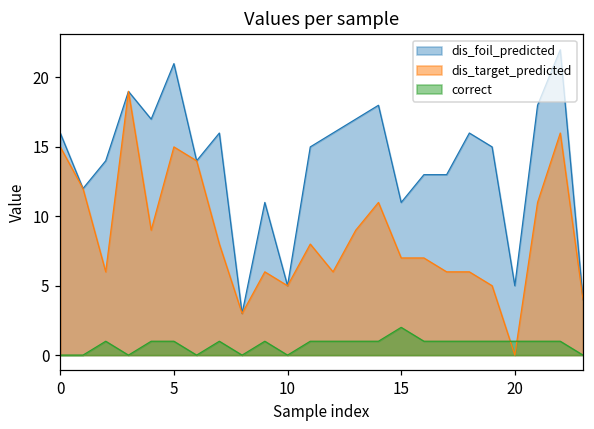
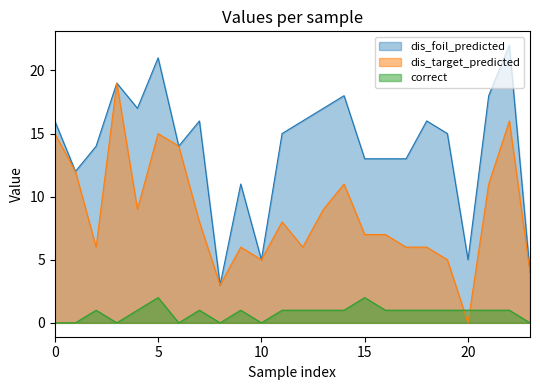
correct, 5: 1 -> 2
dis_foil_predicted, 15: 11 -> 13
